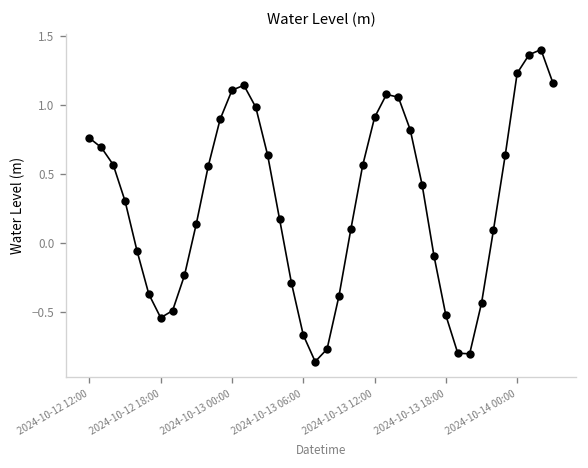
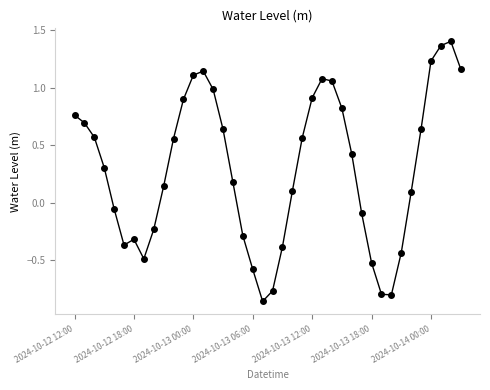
2024-10-12 18:00: -0.54 -> -0.32
2024-10-13 06:00: -0.66 -> -0.58
